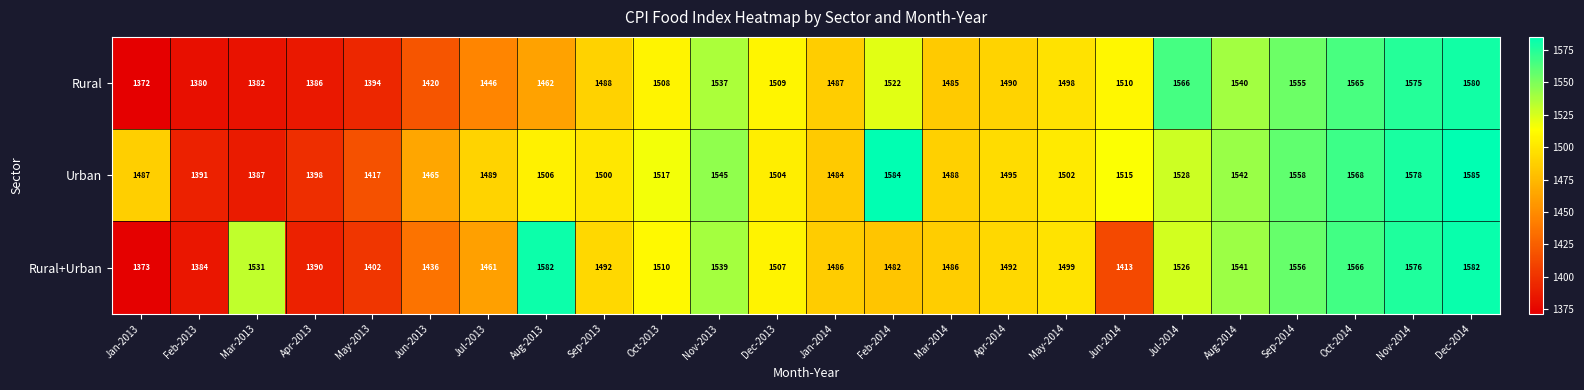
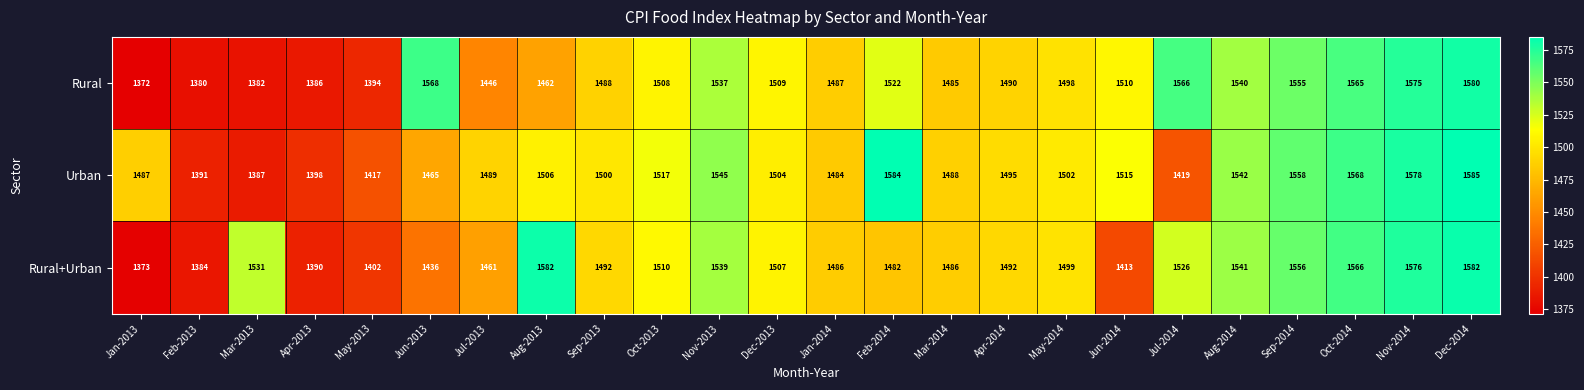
Rural, Jun-2013: 1420 -> 1568
Urban, Jul-2014: 1528 -> 1419
